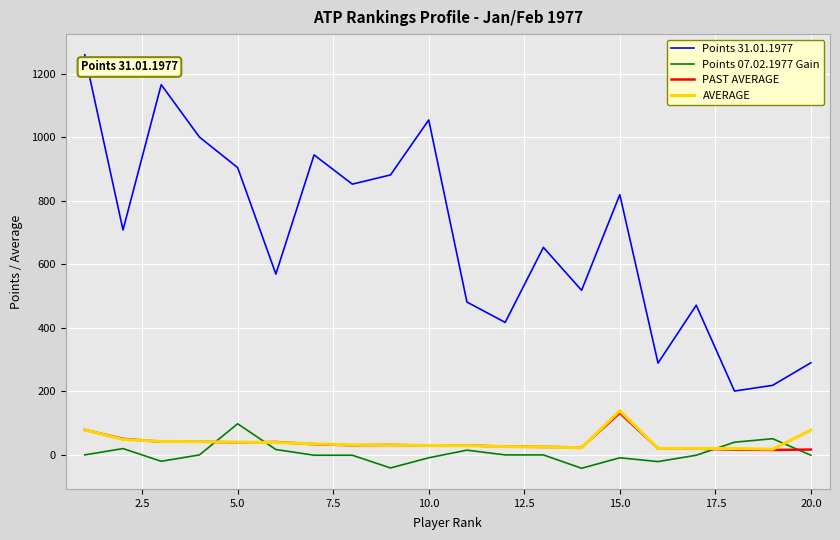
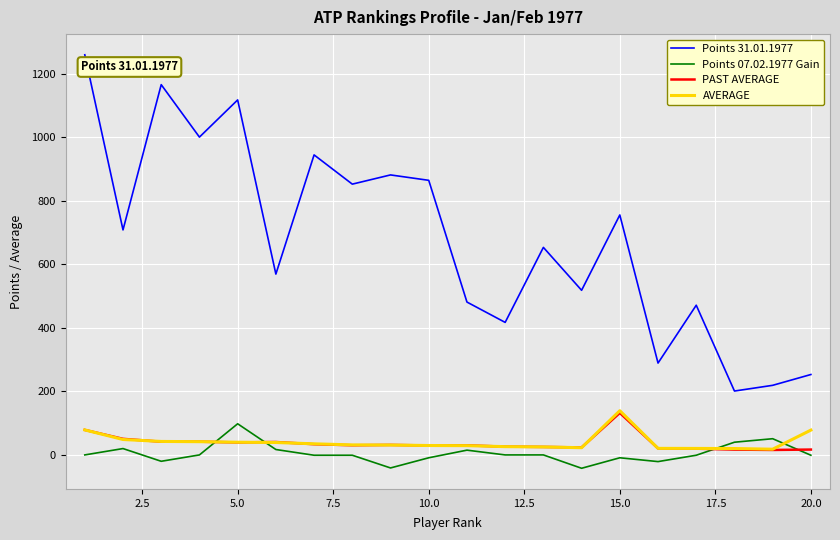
Points 31.01.1977, 5.0: 900 -> 1120
Points 31.01.1977, 10.0: 1050 -> 860
Points 31.01.1977, 15.0: 820 -> 760
Points 31.01.1977, 20.0: 290 -> 250
